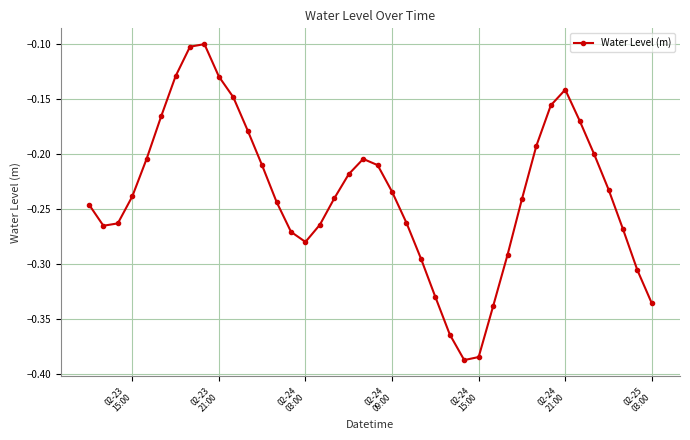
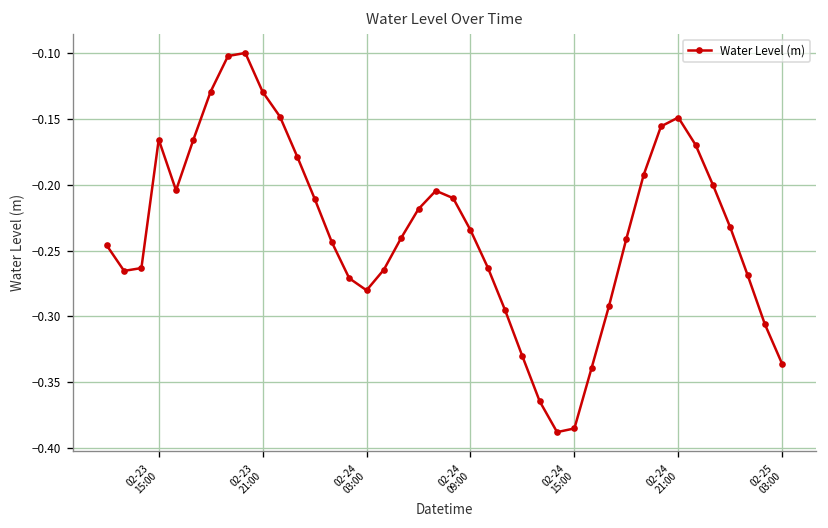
02-23 15:00: -0.239 -> -0.166
02-24 21:00: -0.141 -> -0.149
